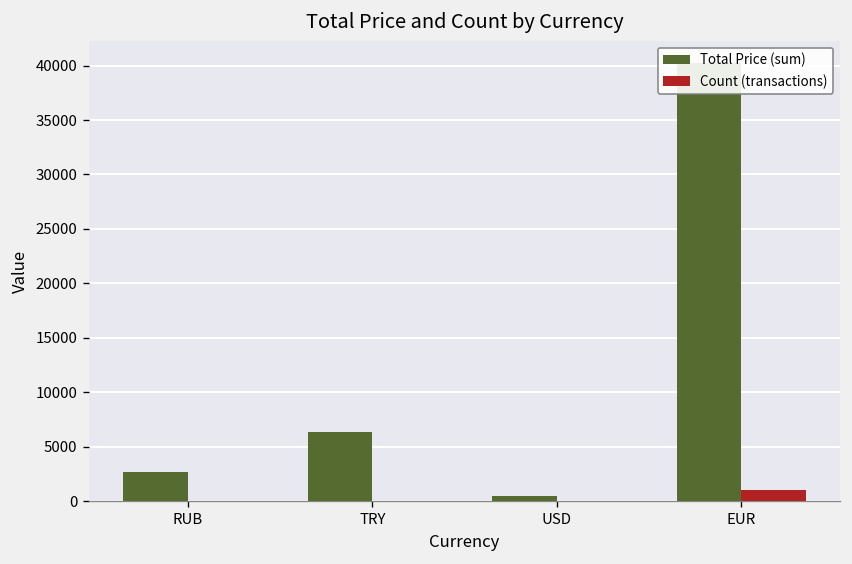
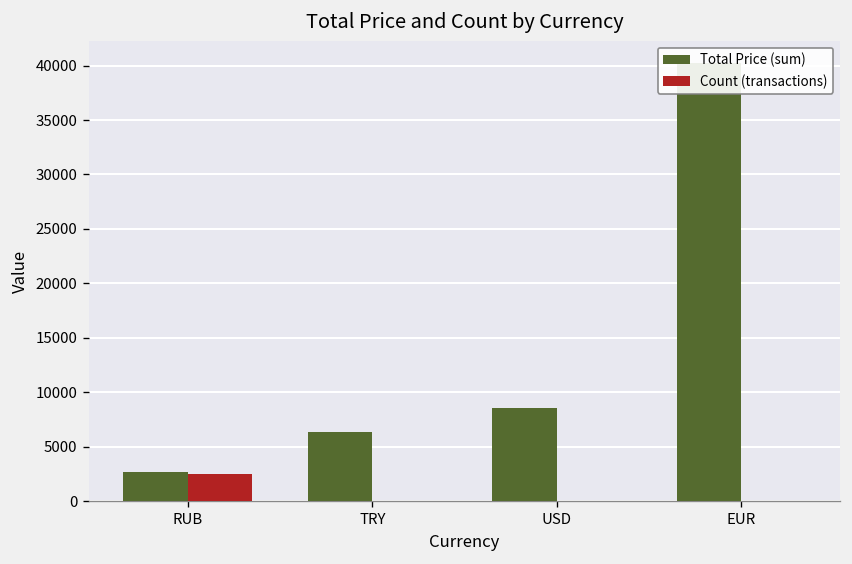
Count (transactions), RUB: 0 -> 3000
Total Price (sum), USD: 1000 -> 9000
Count (transactions), EUR: 1000 -> 0
